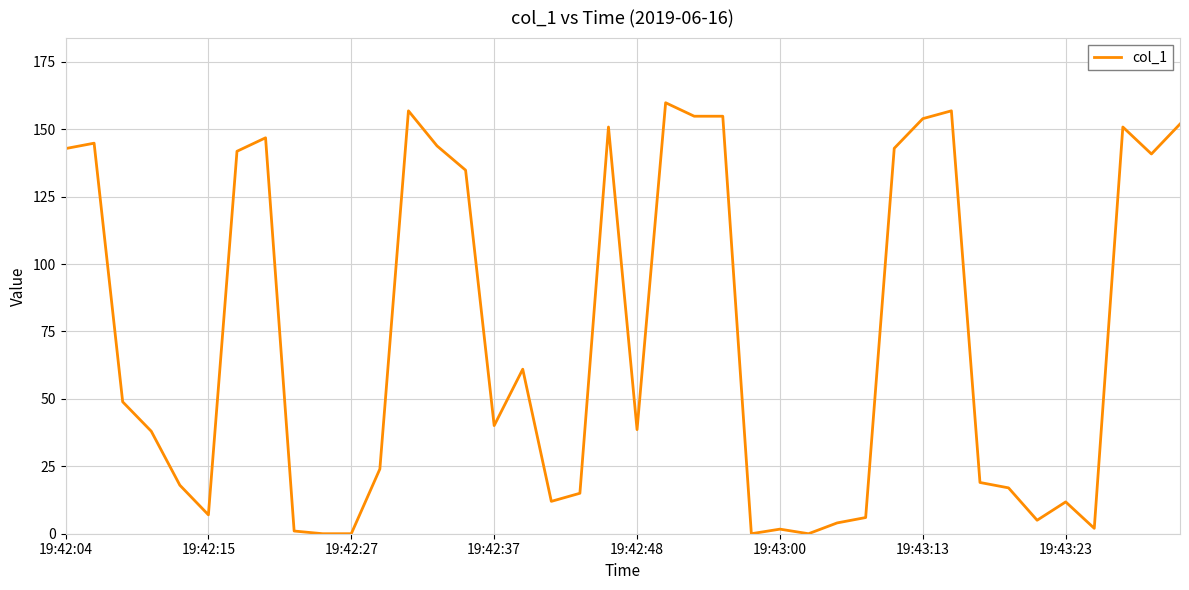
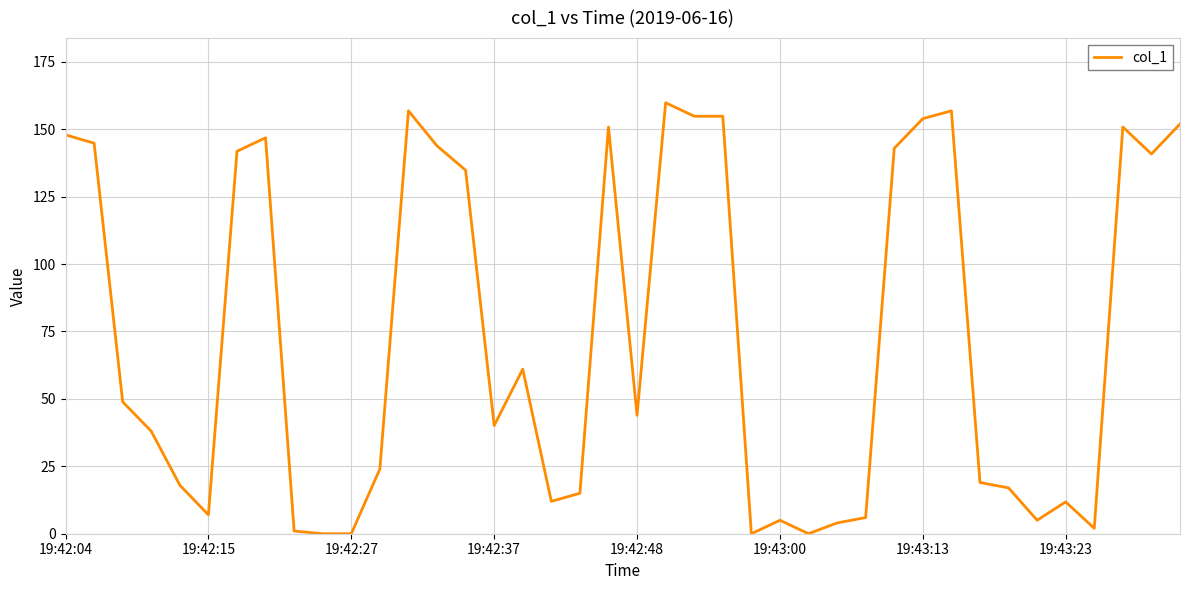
19:42:04: 143 -> 148
19:42:48: 39 -> 44
19:43:00: 2 -> 5
